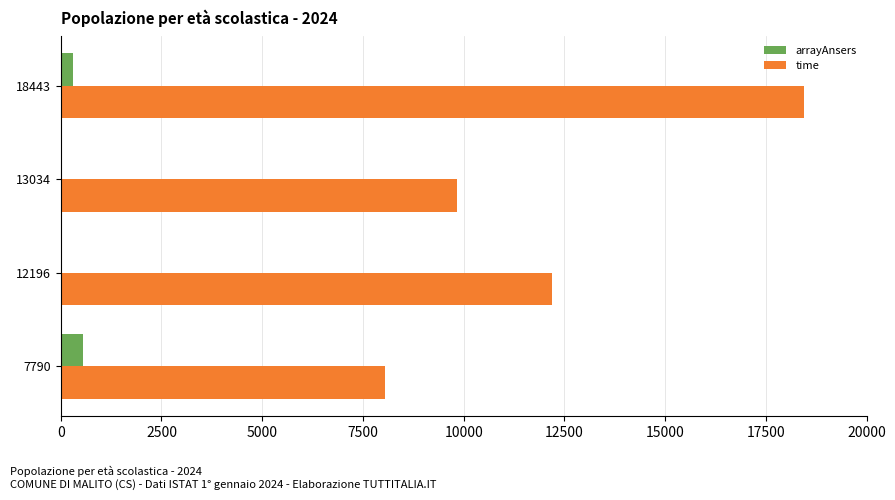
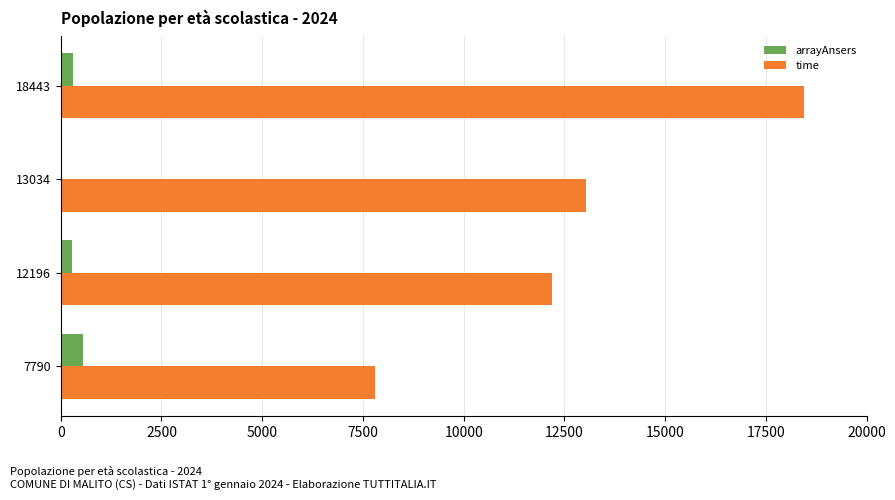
time, 13034: 9800 -> 13000
arrayAnsers, 12196: 0 -> 300
time, 7790: 8000 -> 7800
